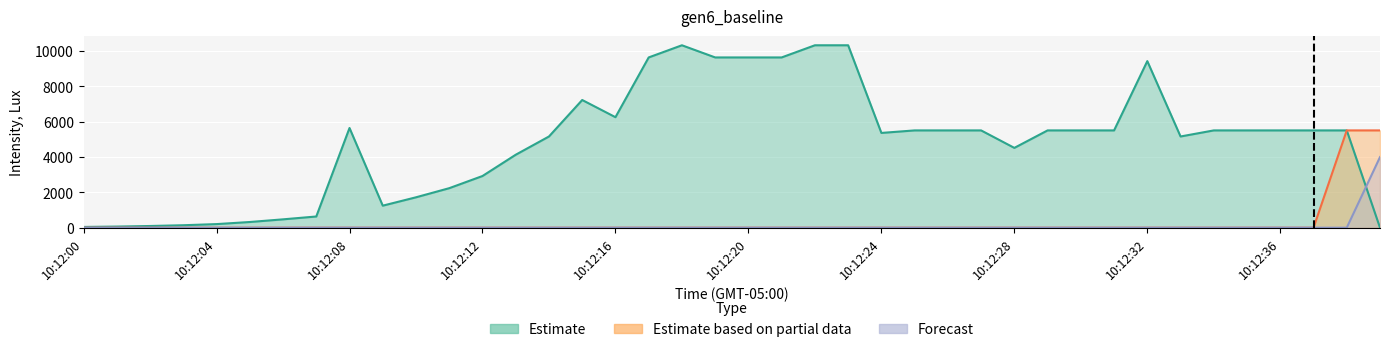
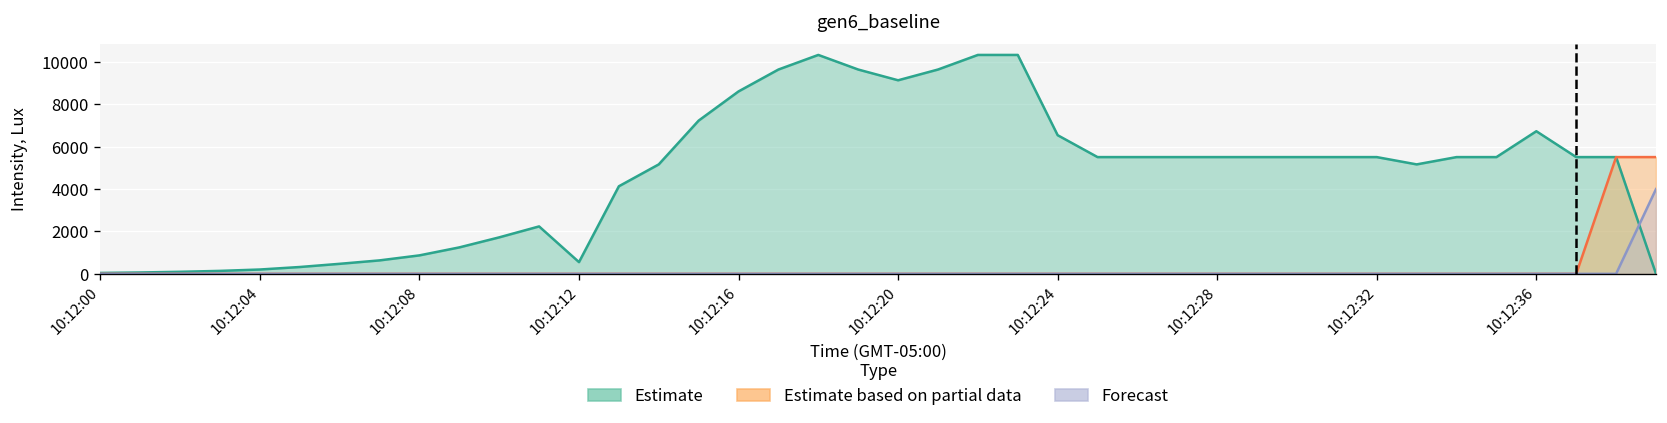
Estimate, 10:12:08: 5600 -> 900
Estimate, 10:12:12: 2900 -> 600
Estimate, 10:12:16: 6300 -> 8600
Estimate, 10:12:20: 9600 -> 9100
Estimate, 10:12:24: 5400 -> 6500
Estimate, 10:12:28: 4500 -> 5500
Estimate, 10:12:32: 9400 -> 5500
Estimate, 10:12:36: 5500 -> 6700
